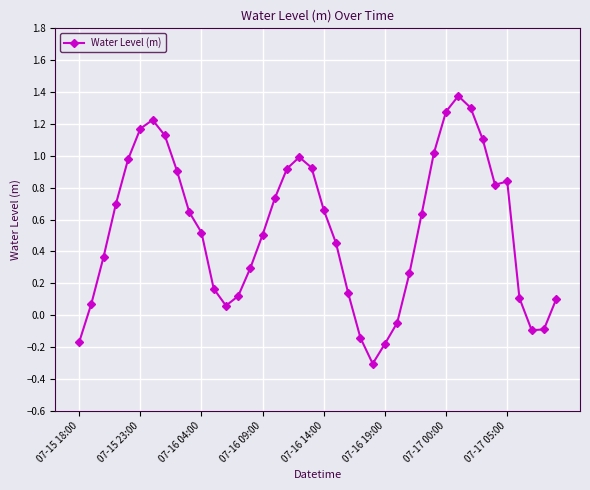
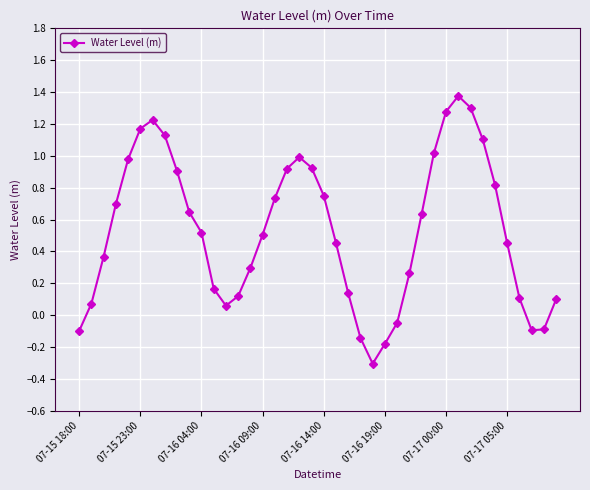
07-15 18:00: -0.17 -> -0.10
07-16 14:00: 0.66 -> 0.75
07-17 05:00: 0.84 -> 0.45
